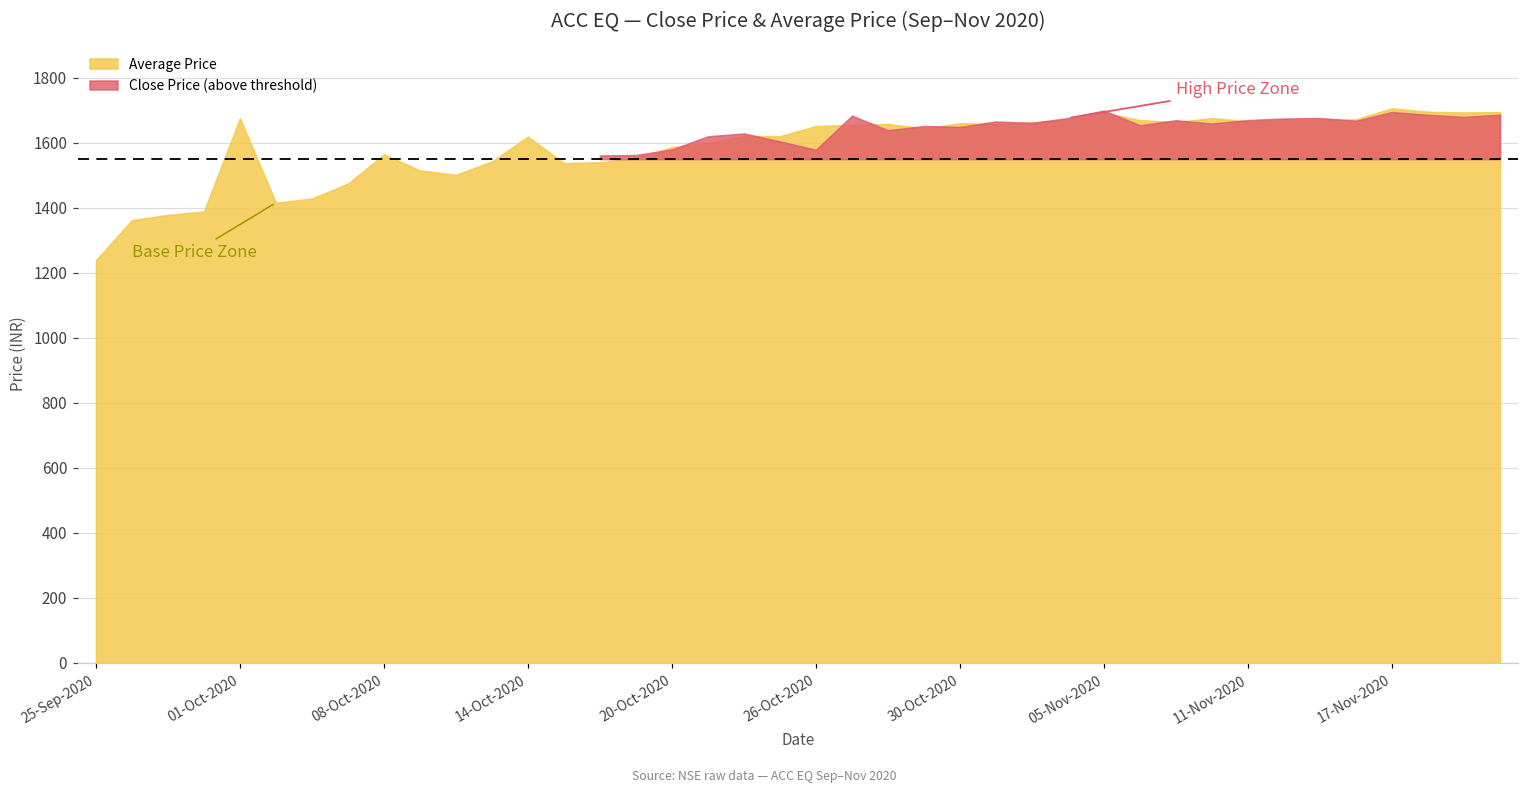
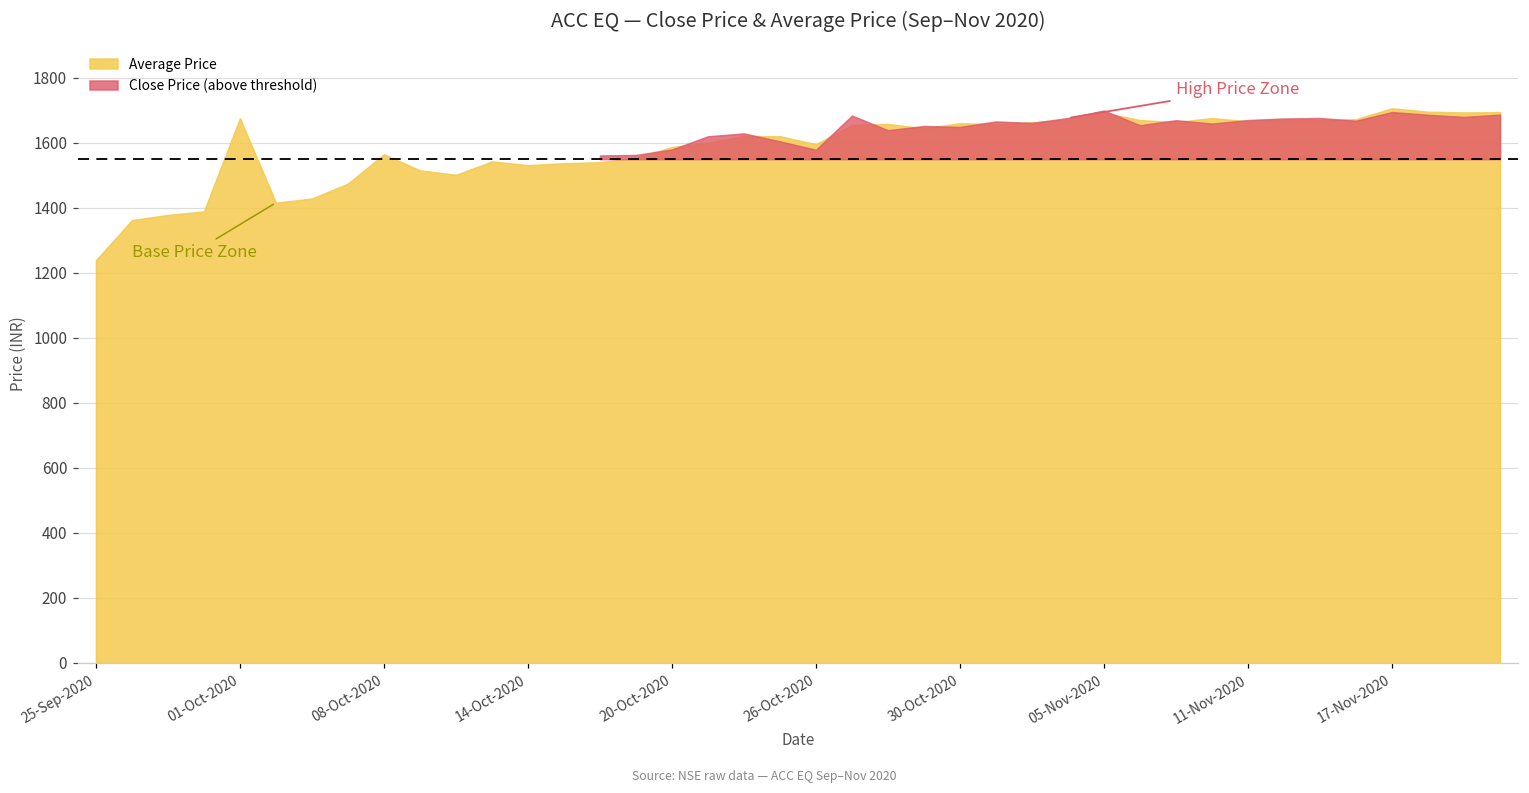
Average Price, 14-Oct-2020: 1620 -> 1530
Average Price, 26-Oct-2020: 1650 -> 1600
